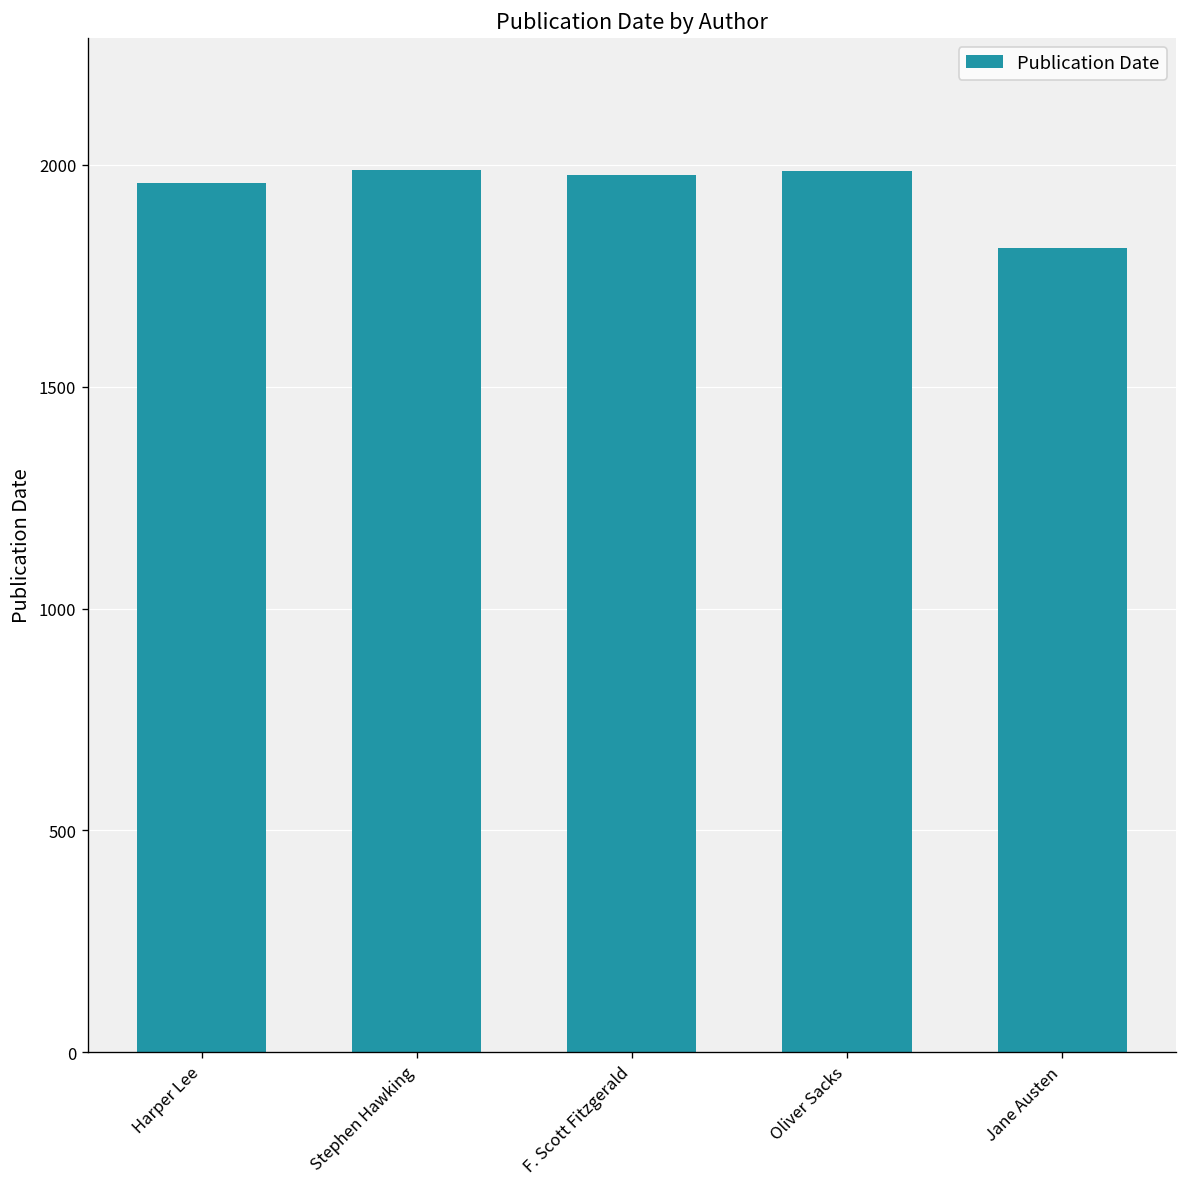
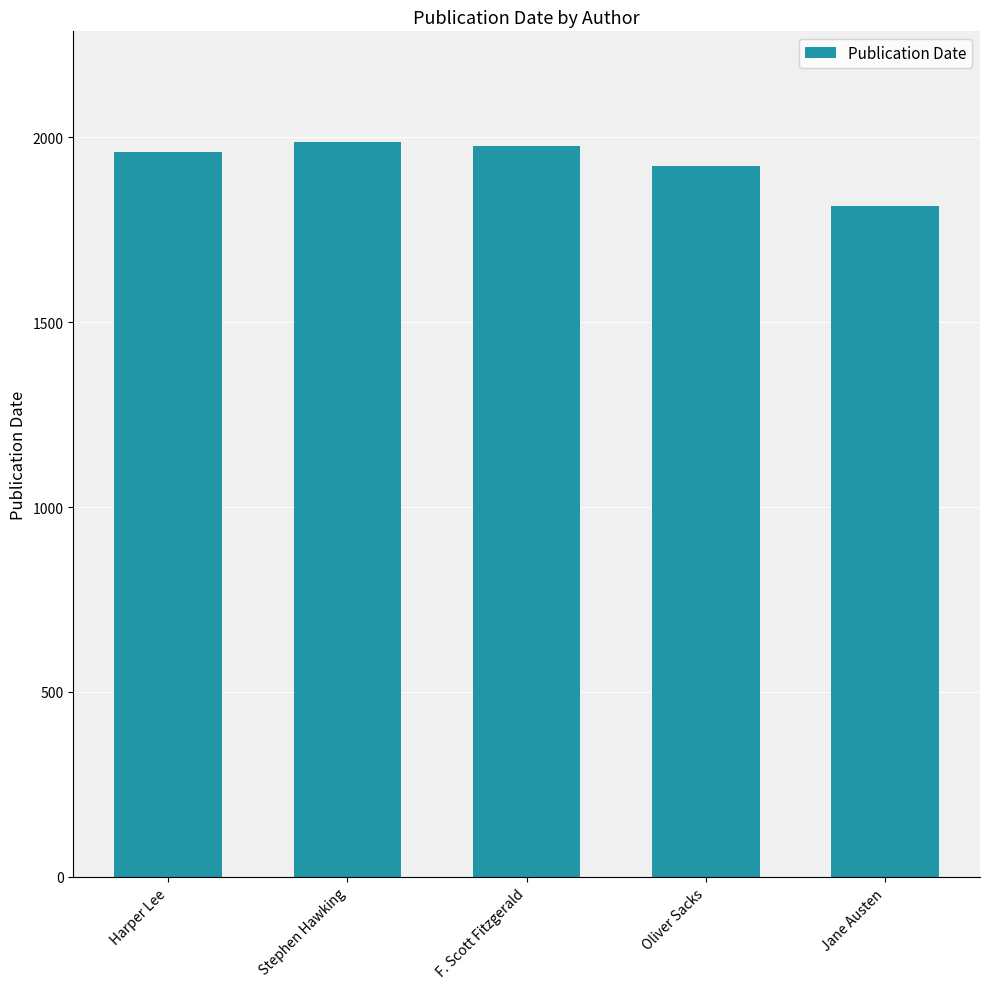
Oliver Sacks: 1990 -> 1920
